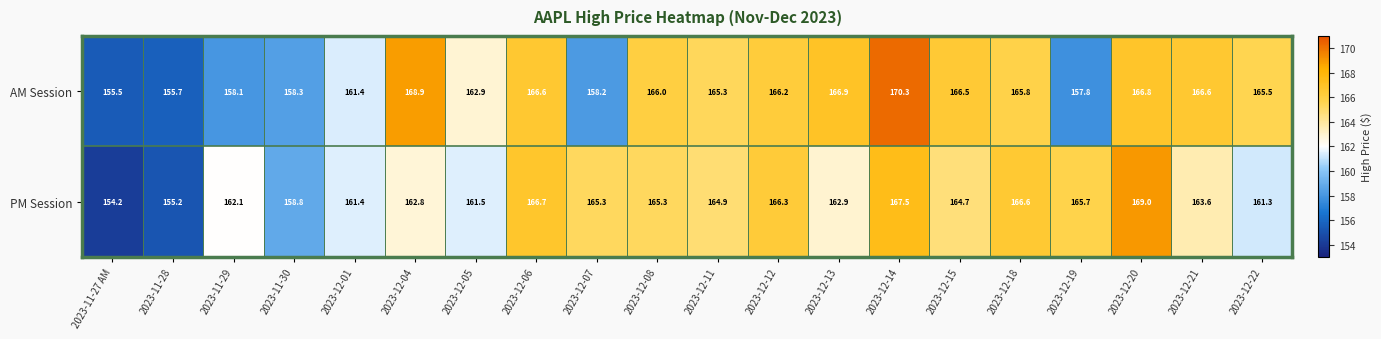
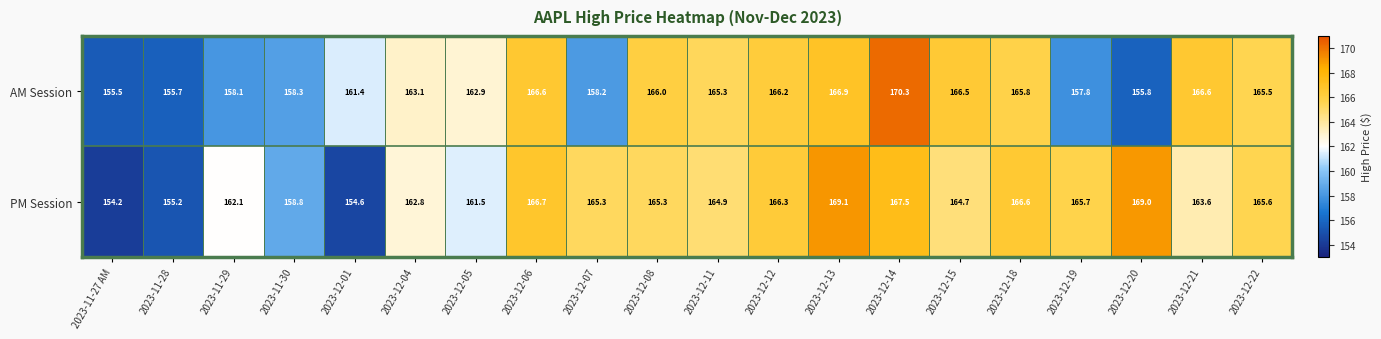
AM Session, 2023-12-04: 168.9 -> 163.1
AM Session, 2023-12-20: 166.8 -> 155.8
PM Session, 2023-12-01: 161.4 -> 154.6
PM Session, 2023-12-13: 162.9 -> 169.1
PM Session, 2023-12-22: 161.3 -> 165.6
